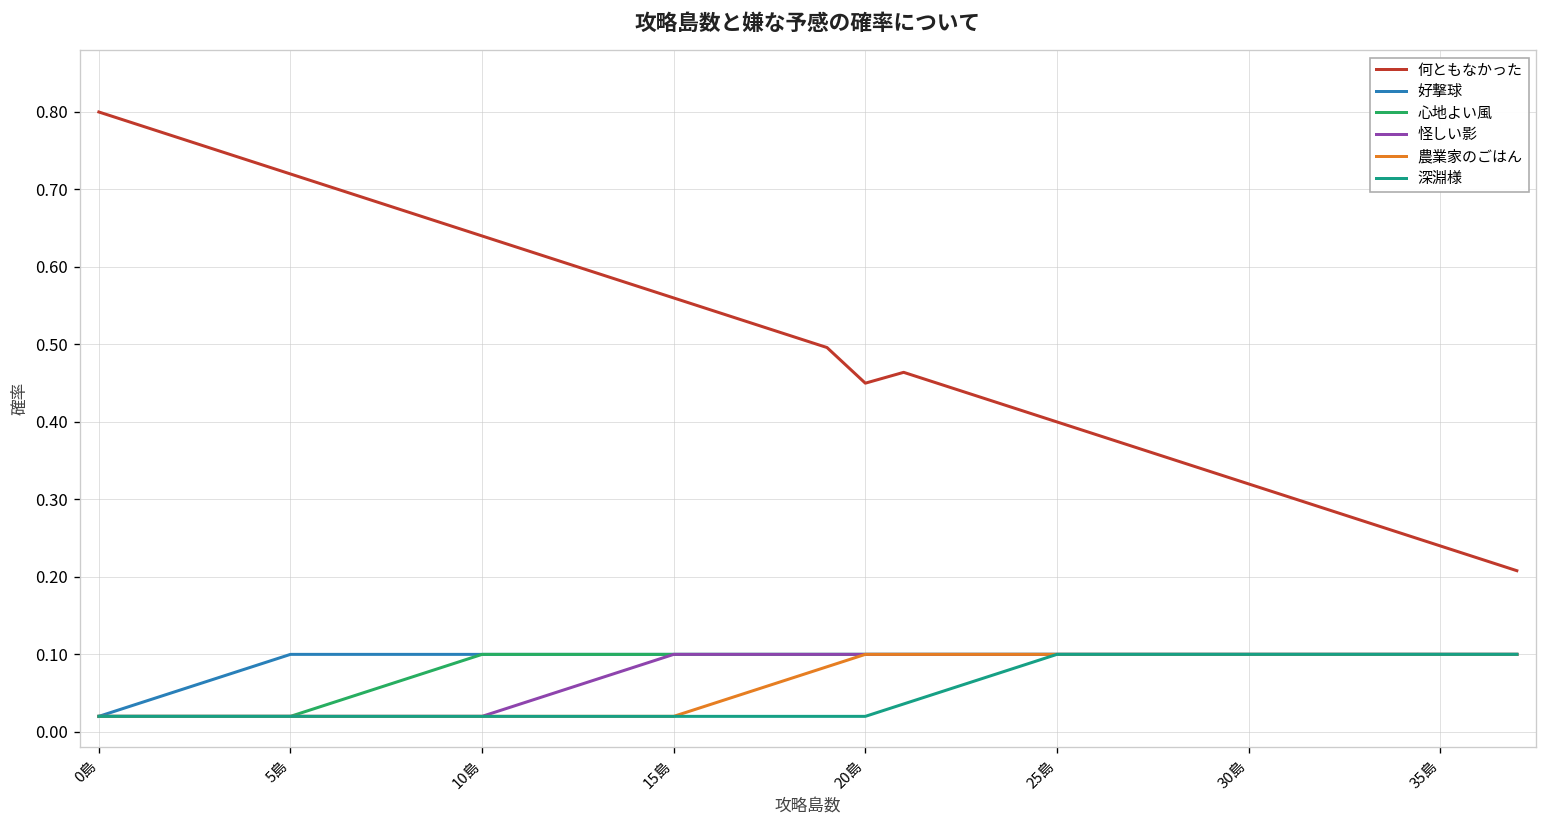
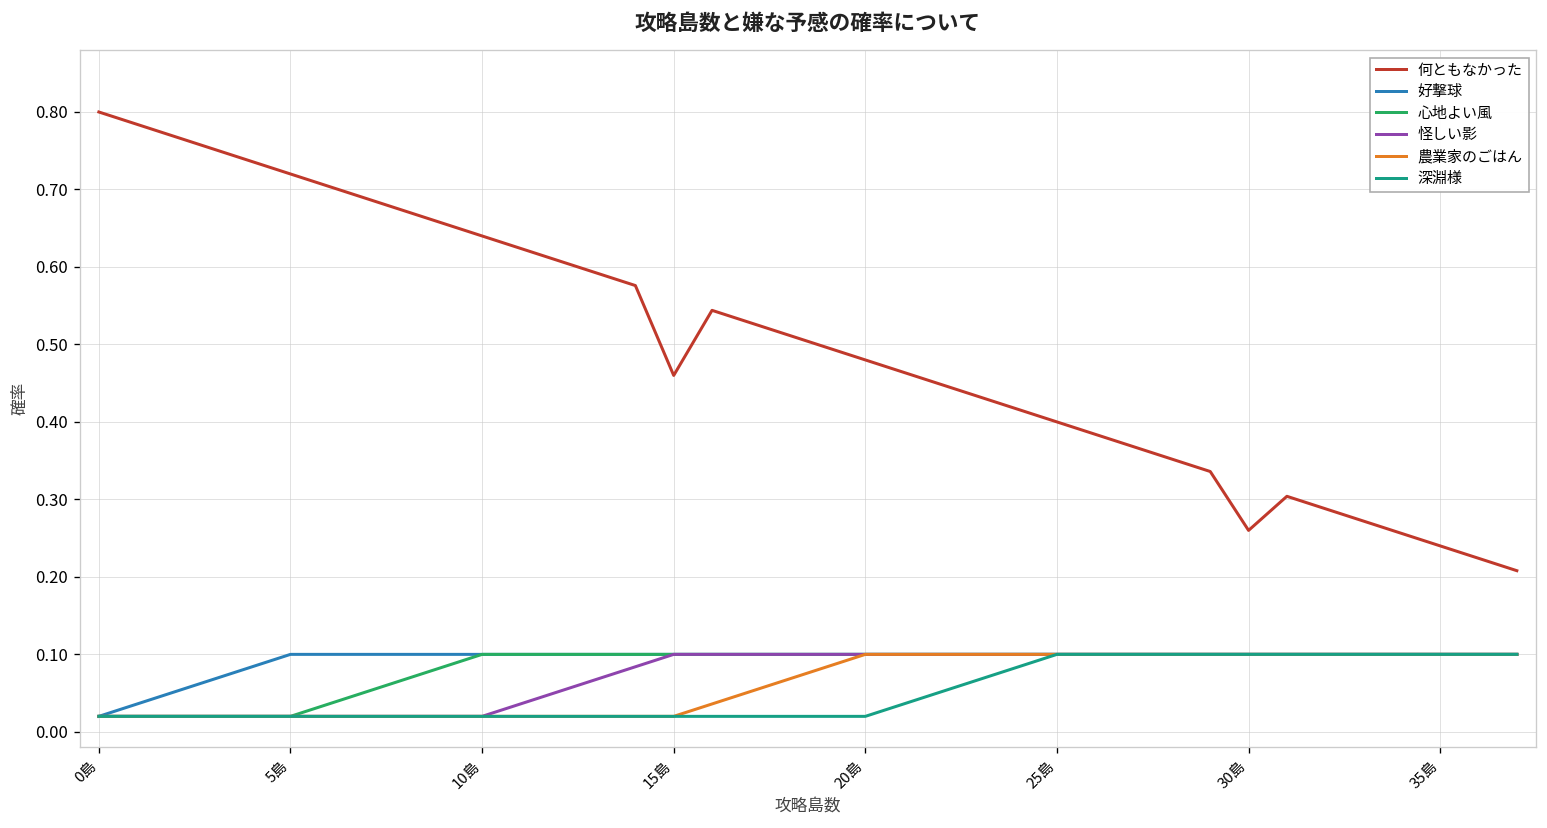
何ともなかった, 15島: 0.56 -> 0.46
何ともなかった, 20島: 0.45 -> 0.48
何ともなかった, 30島: 0.32 -> 0.26
